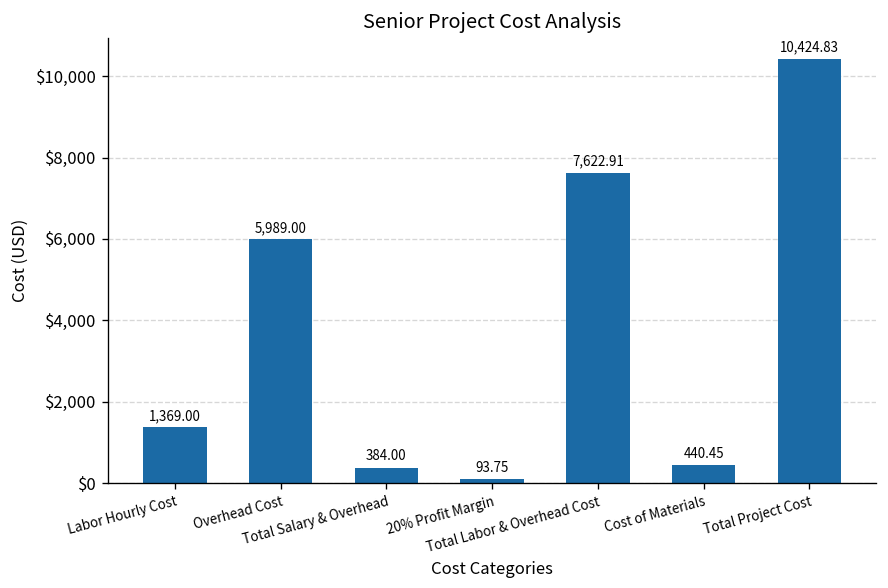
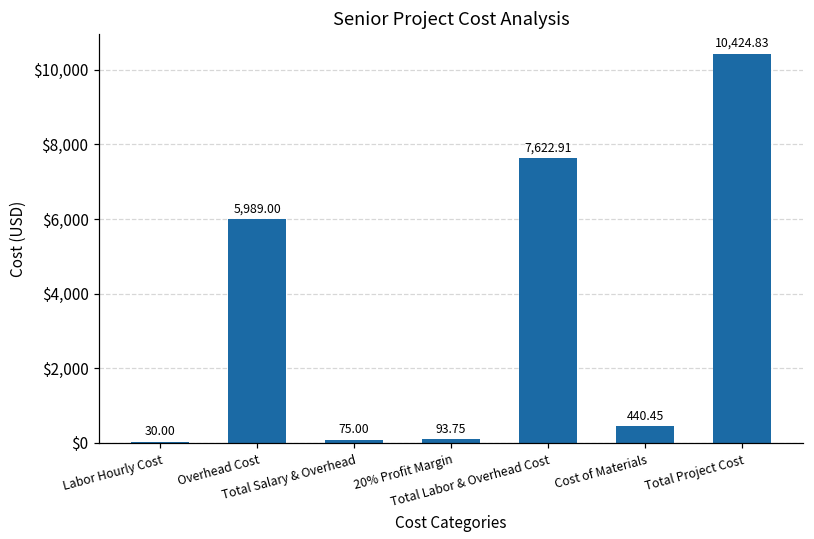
Labor Hourly Cost: 1,369.00 -> 30.00
Total Salary & Overhead: 384.00 -> 75.00
